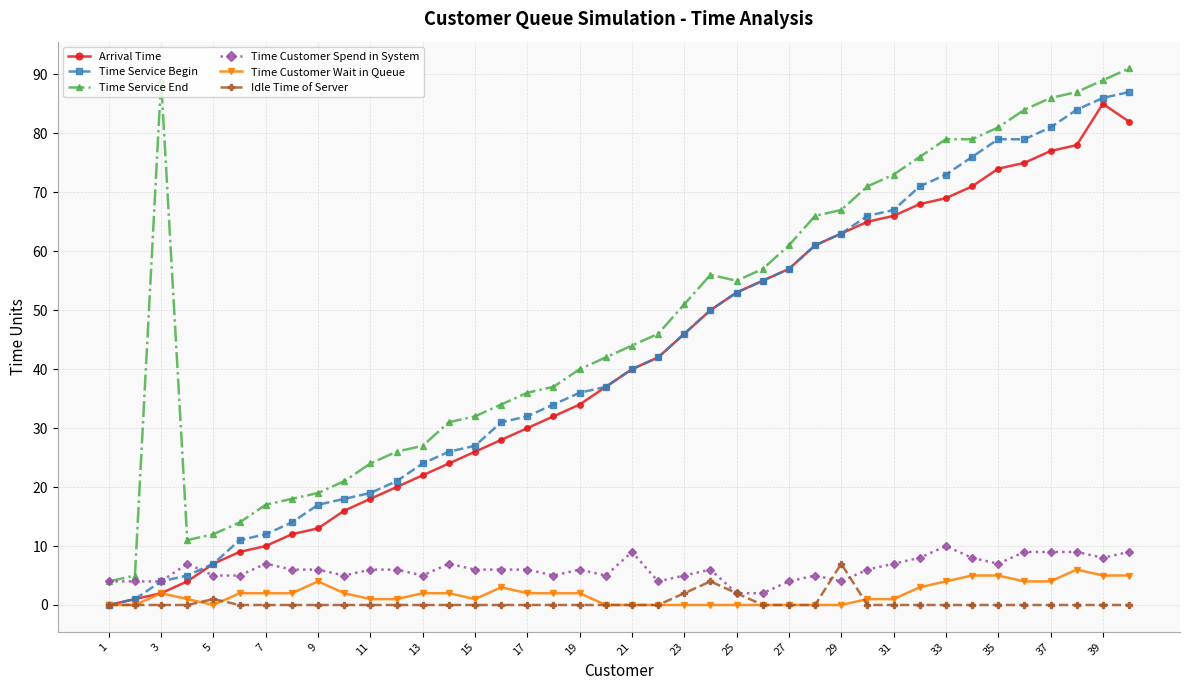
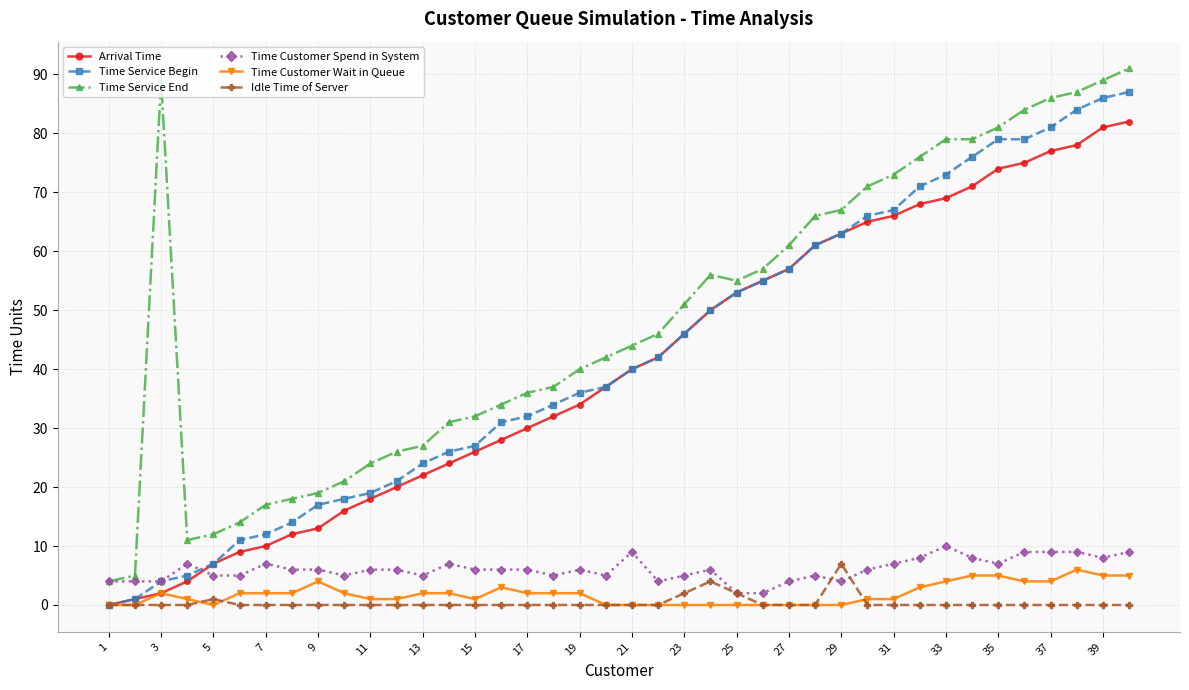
Arrival Time, 39: 85 -> 81
